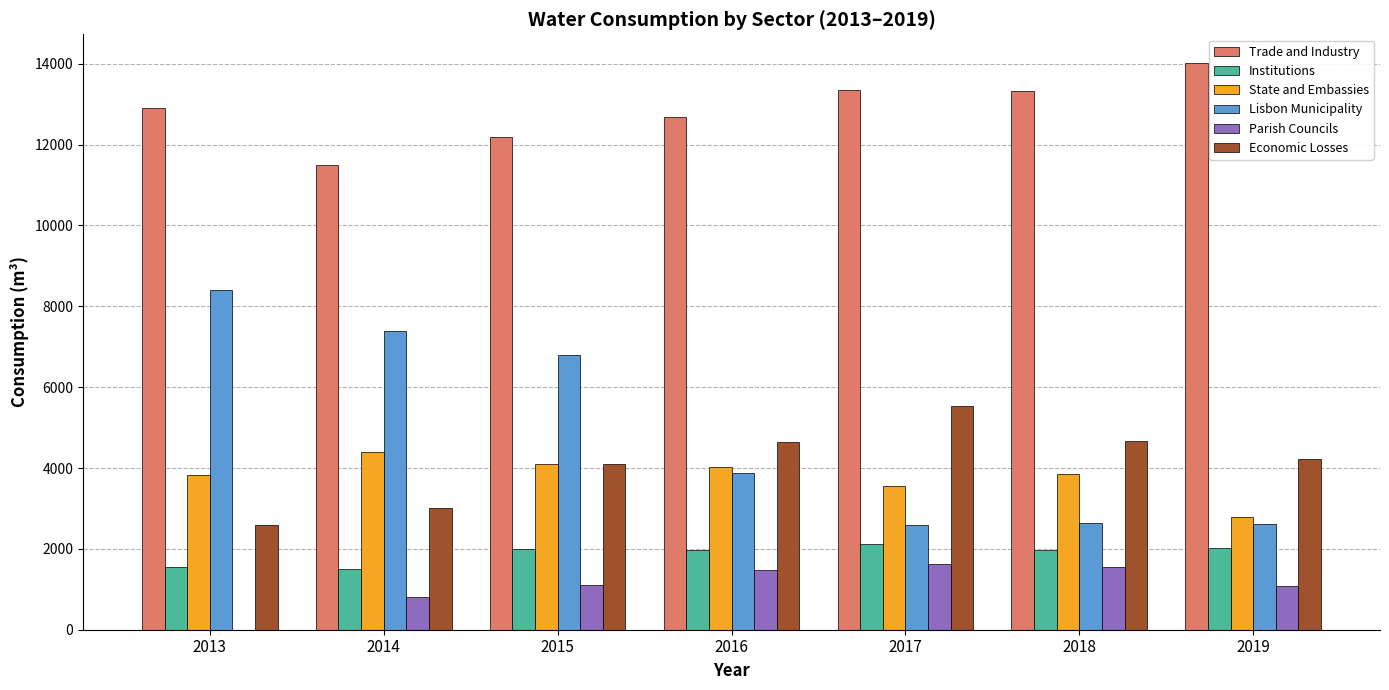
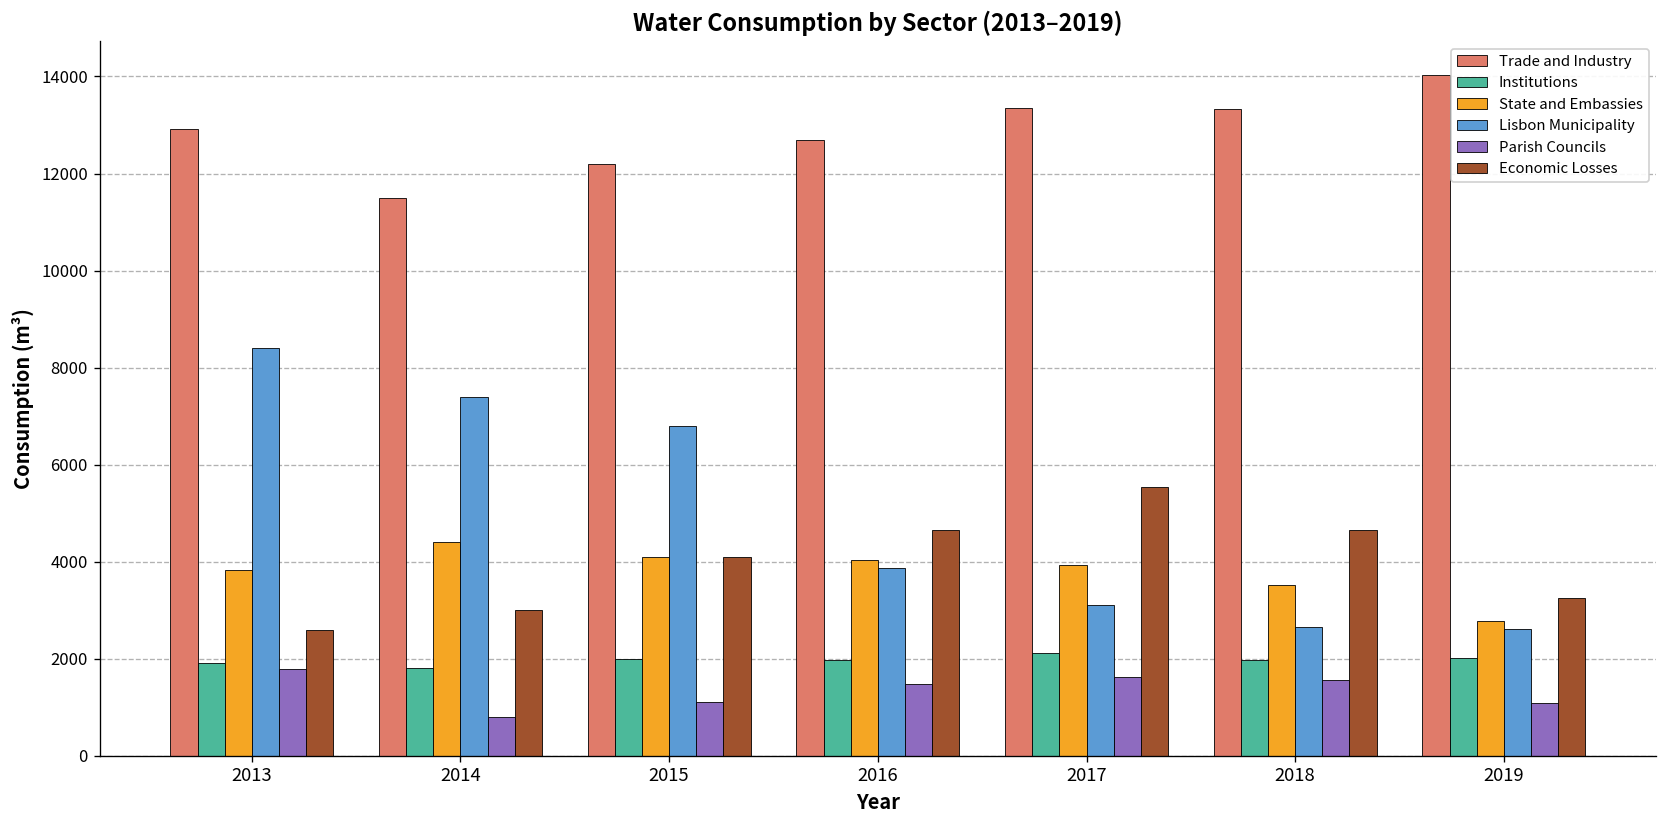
Institutions, 2013: 1600 -> 1900
Parish Councils, 2013: 0 -> 1800
Institutions, 2014: 1500 -> 1800
State and Embassies, 2017: 3500 -> 3900
Lisbon Municipality, 2017: 2600 -> 3100
State and Embassies, 2018: 3800 -> 3500
Economic Losses, 2019: 4200 -> 3300
